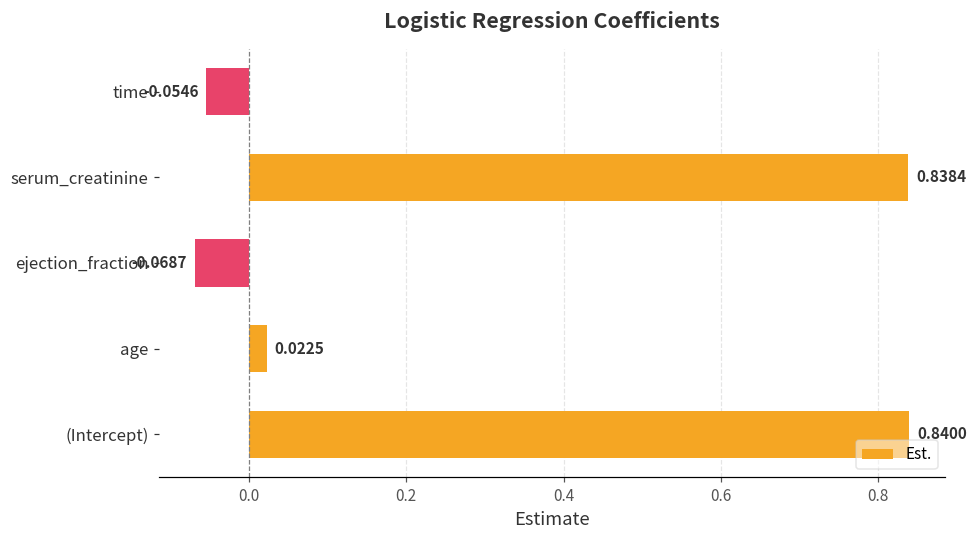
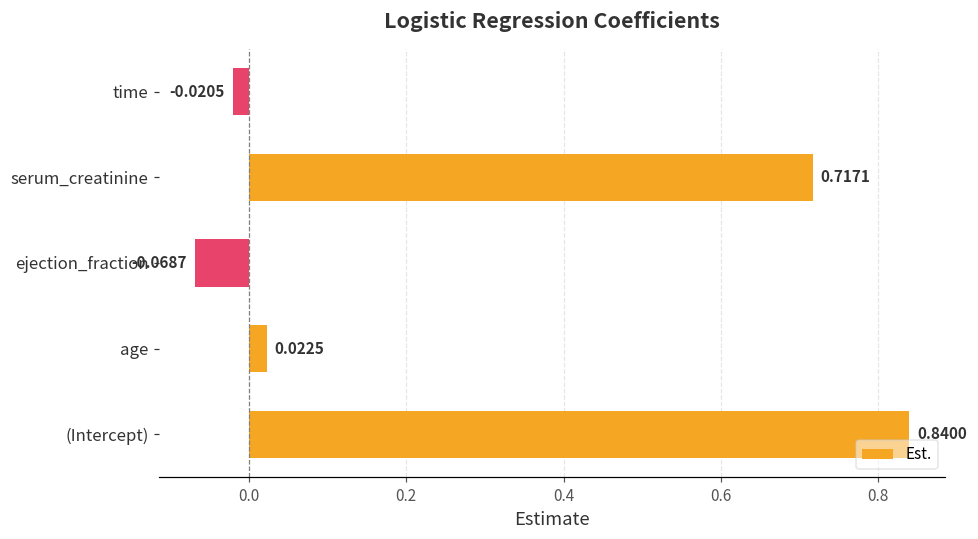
time: -0.0546 -> -0.0205
serum_creatinine: 0.8384 -> 0.7171
